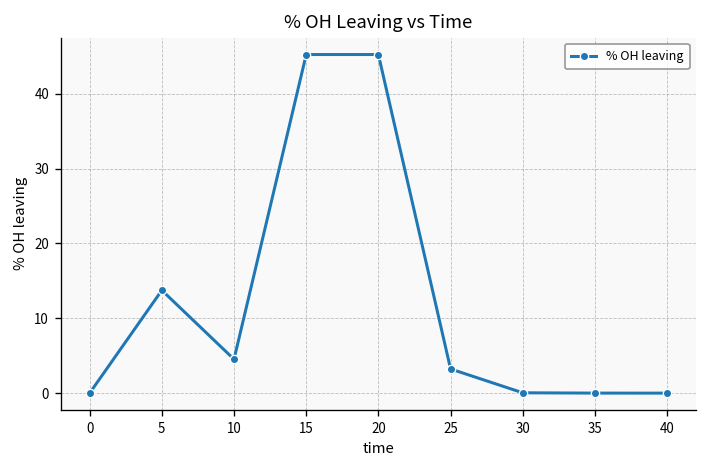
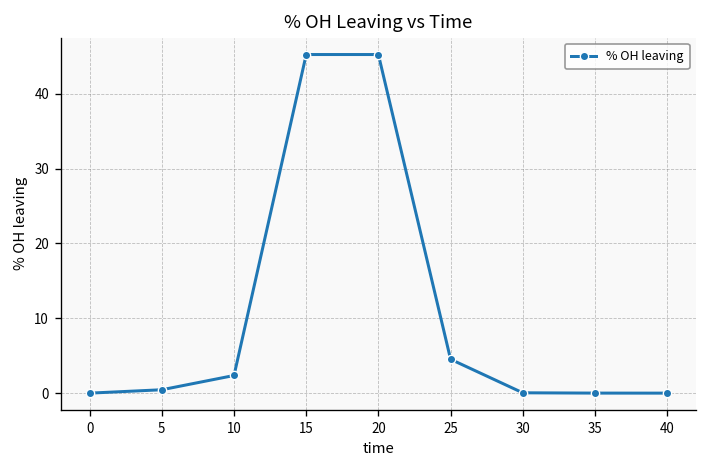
5: 14 -> 0
10: 5 -> 2
25: 3 -> 5
